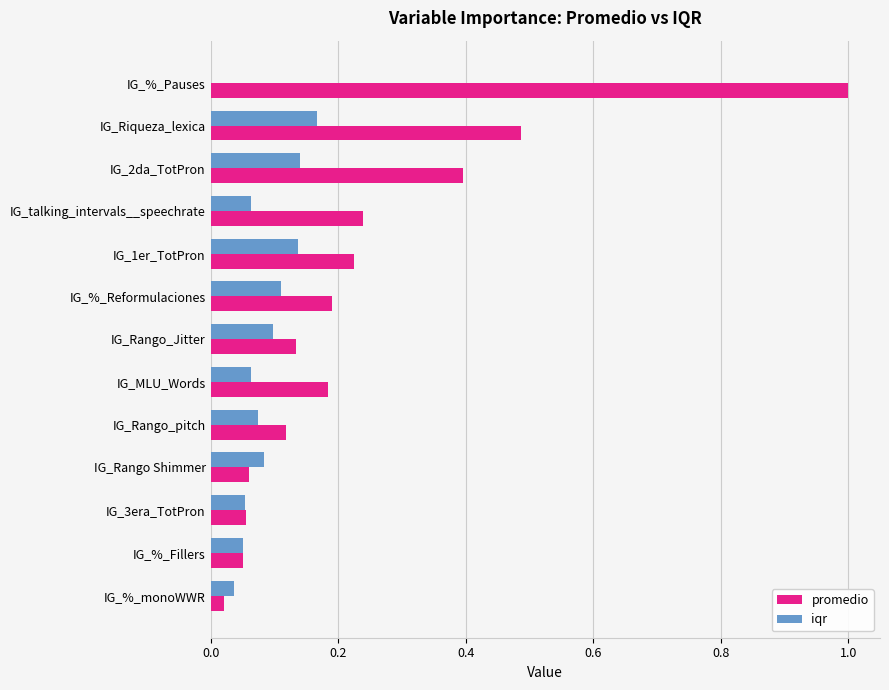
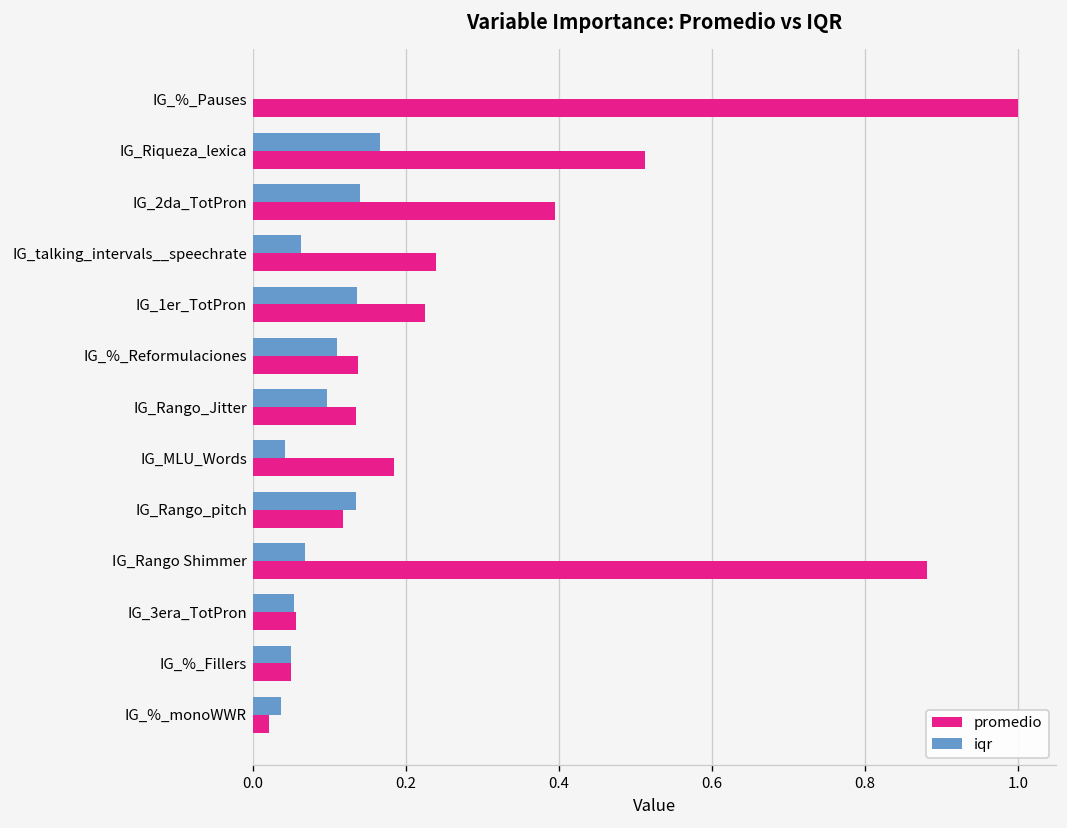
promedio, IG_Riqueza_lexica: 0.49 -> 0.51
promedio, IG_%_Reformulaciones: 0.19 -> 0.14
iqr, IG_MLU_Words: 0.06 -> 0.04
iqr, IG_Rango_pitch: 0.07 -> 0.13
iqr, IG_Rango Shimmer: 0.08 -> 0.07
promedio, IG_Rango Shimmer: 0.06 -> 0.88
